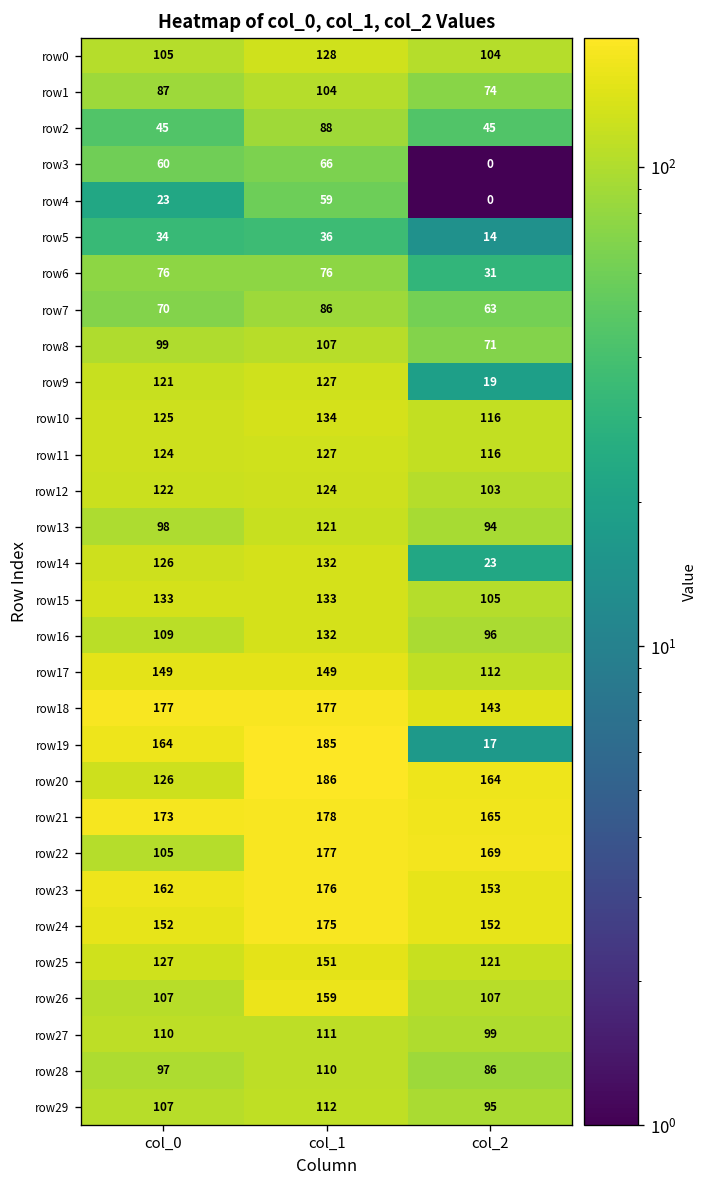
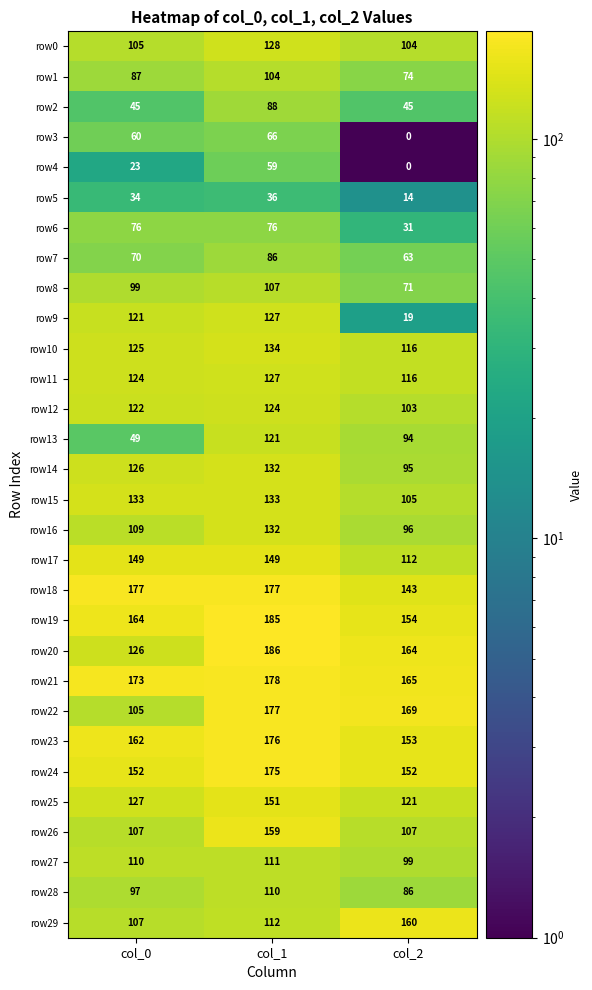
row13, col_0: 98 -> 49
row14, col_2: 23 -> 95
row19, col_2: 17 -> 154
row29, col_2: 95 -> 160
